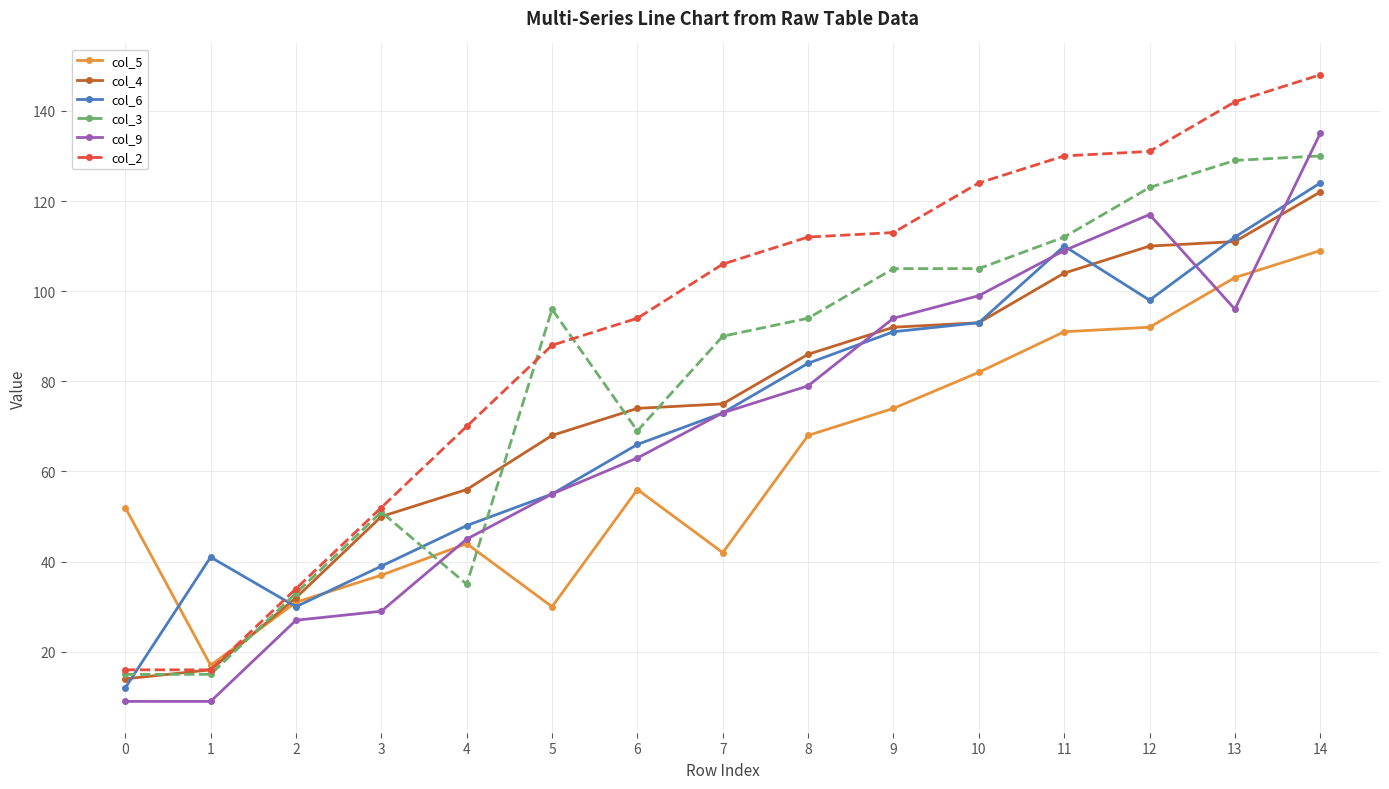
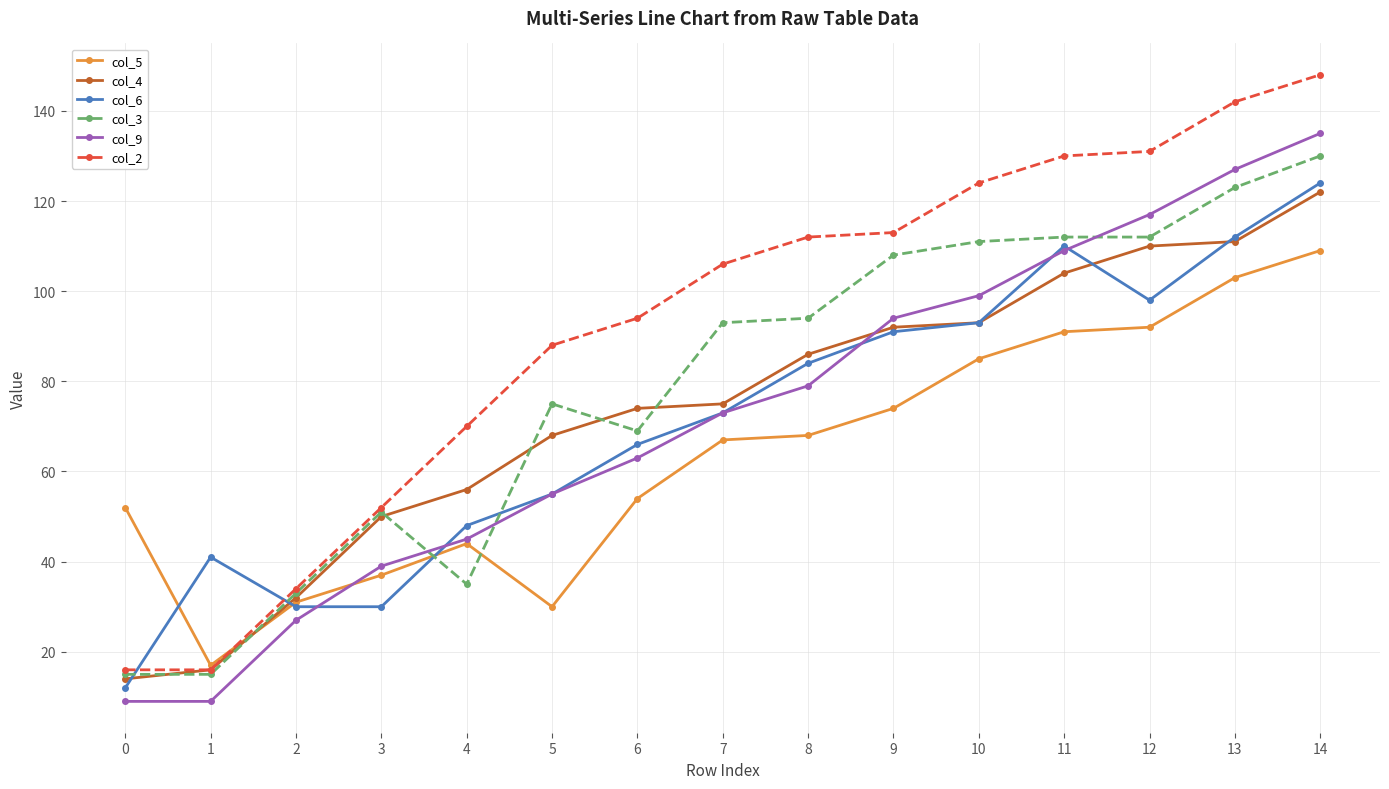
col_6, 3: 39 -> 30
col_9, 3: 29 -> 39
col_3, 5: 96 -> 75
col_5, 6: 56 -> 54
col_5, 7: 42 -> 67
col_3, 7: 90 -> 93
col_3, 9: 105 -> 108
col_5, 10: 82 -> 85
col_3, 10: 105 -> 111
col_3, 12: 123 -> 112
col_3, 13: 129 -> 123
col_9, 13: 96 -> 127
